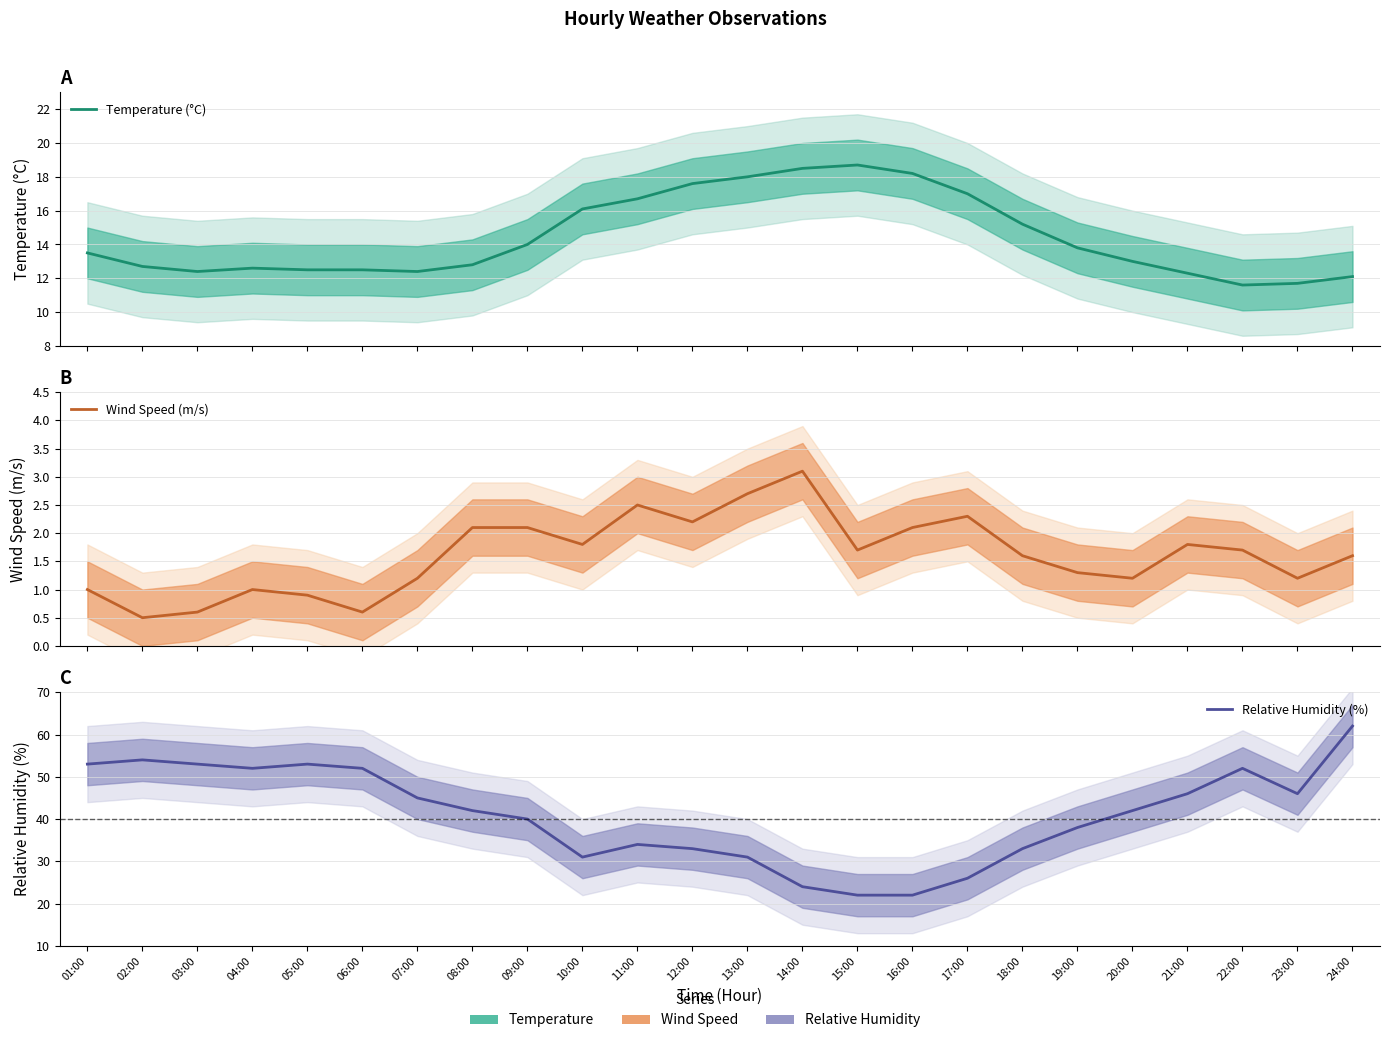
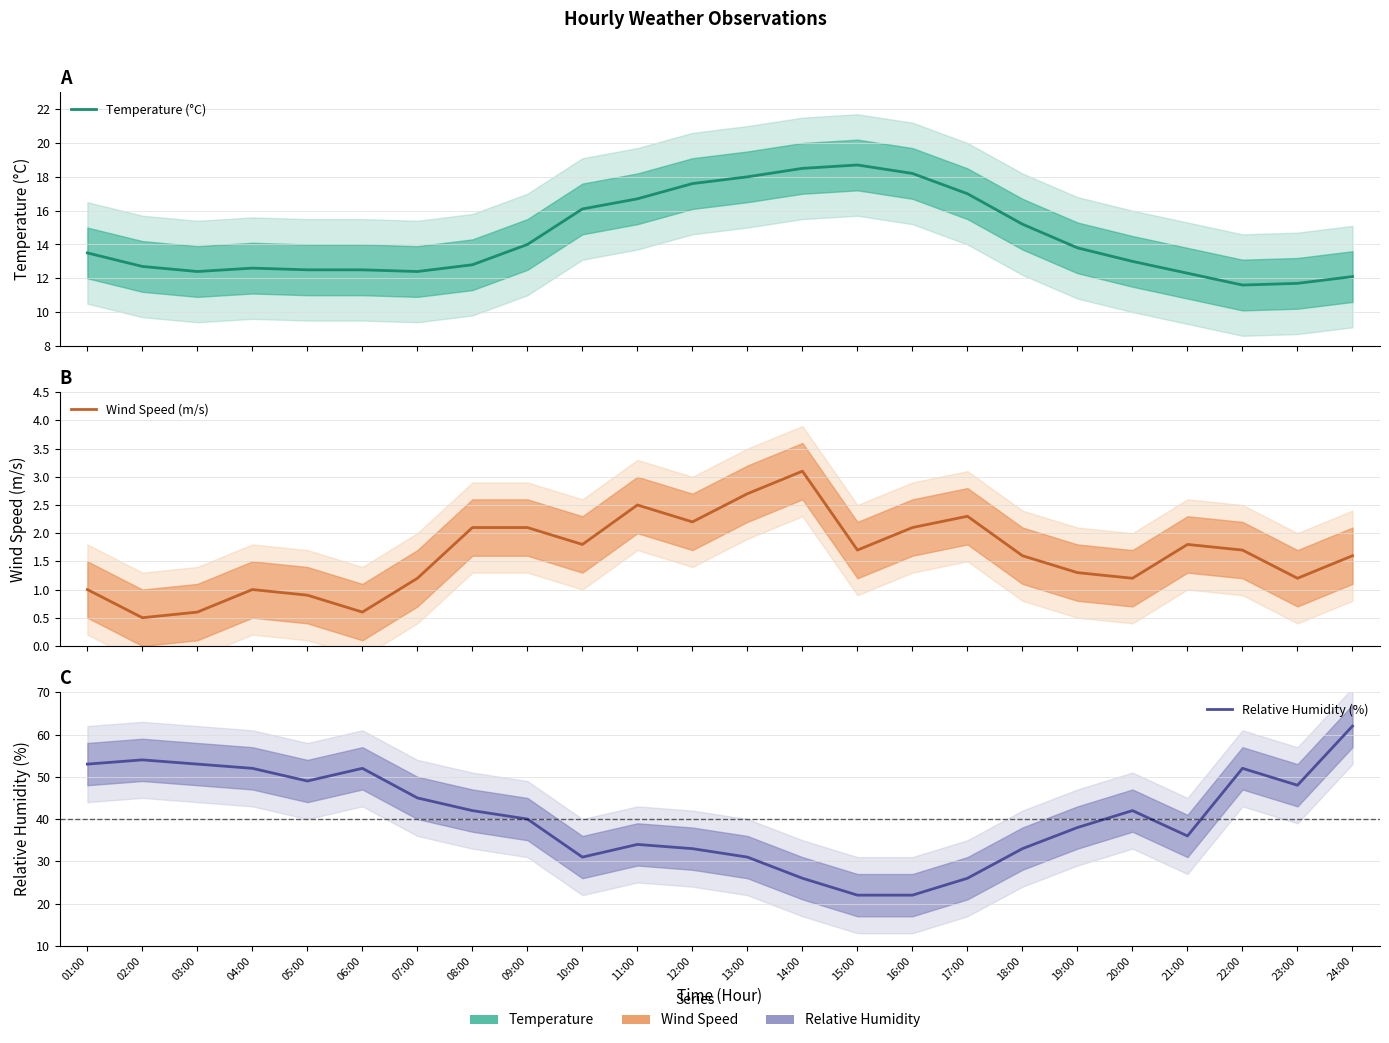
C, Relative Humidity (%), 05:00: 53 -> 49
C, Relative Humidity (%), 14:00: 24 -> 26
C, Relative Humidity (%), 21:00: 46 -> 36
C, Relative Humidity (%), 23:00: 46 -> 48
